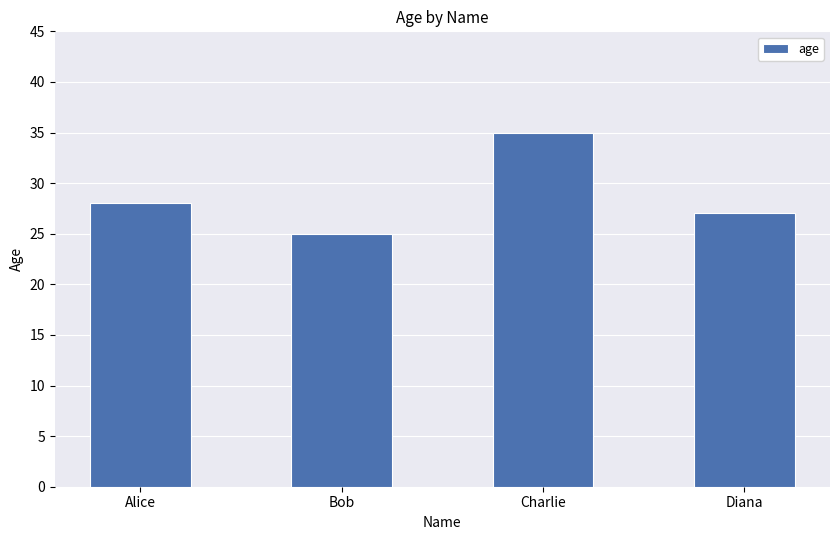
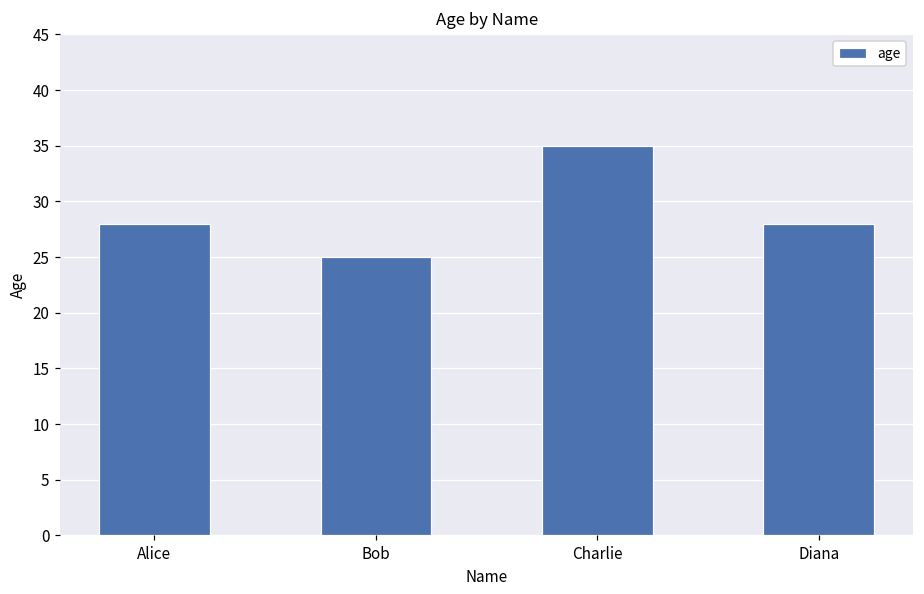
Diana: 27 -> 28
